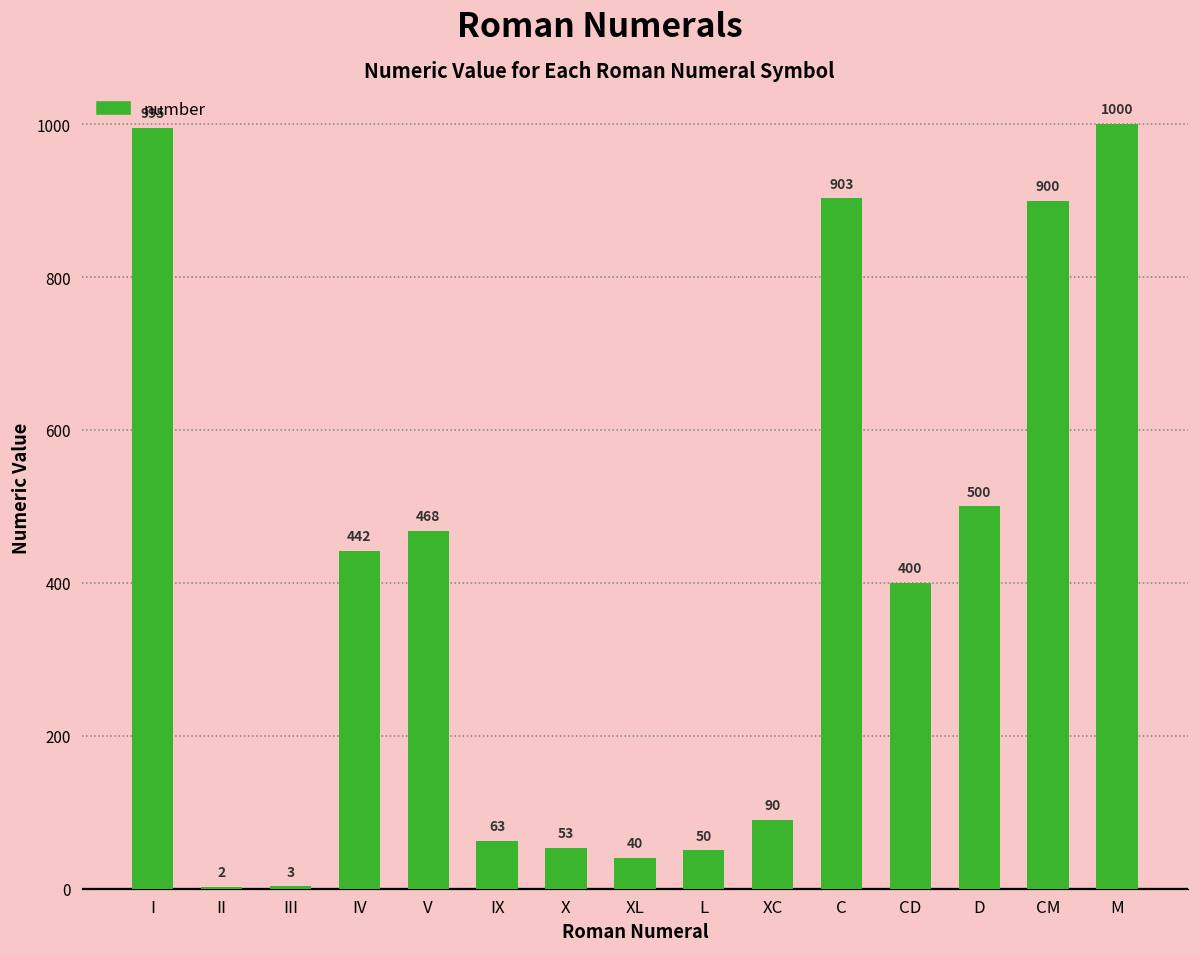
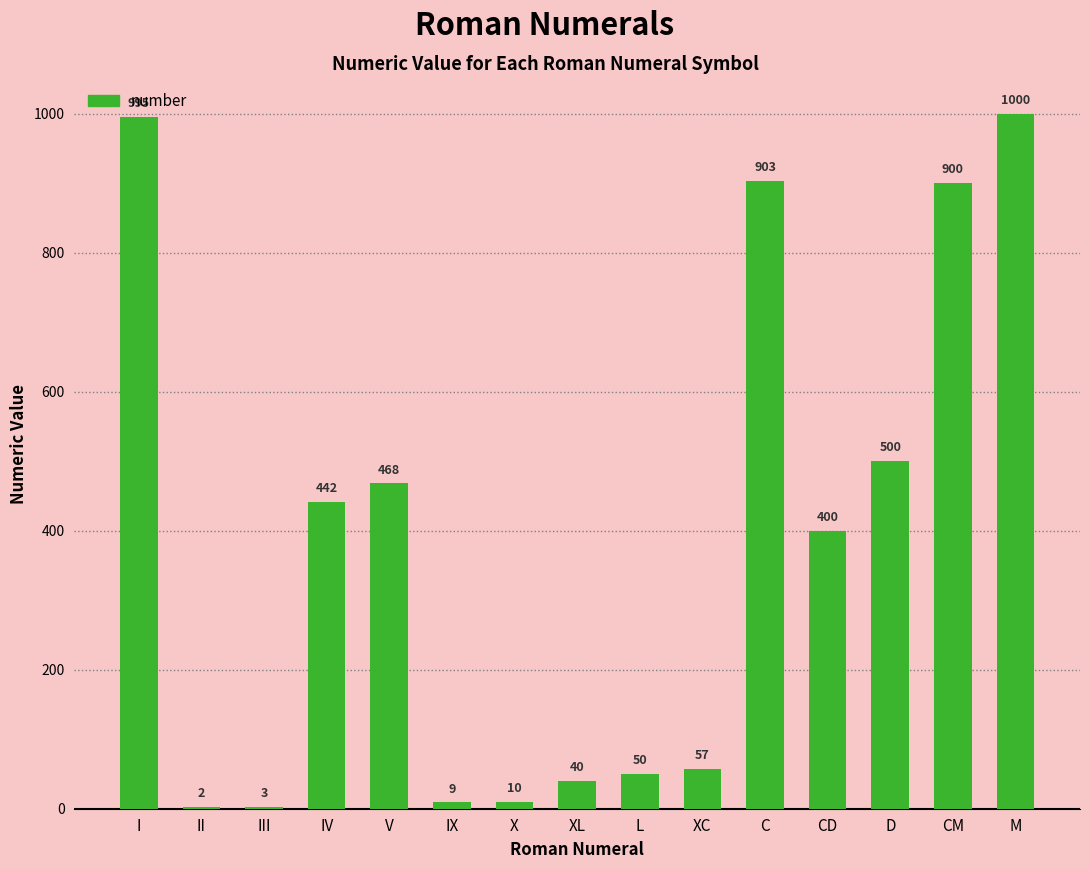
IX: 63 -> 9
X: 53 -> 10
XC: 90 -> 57
